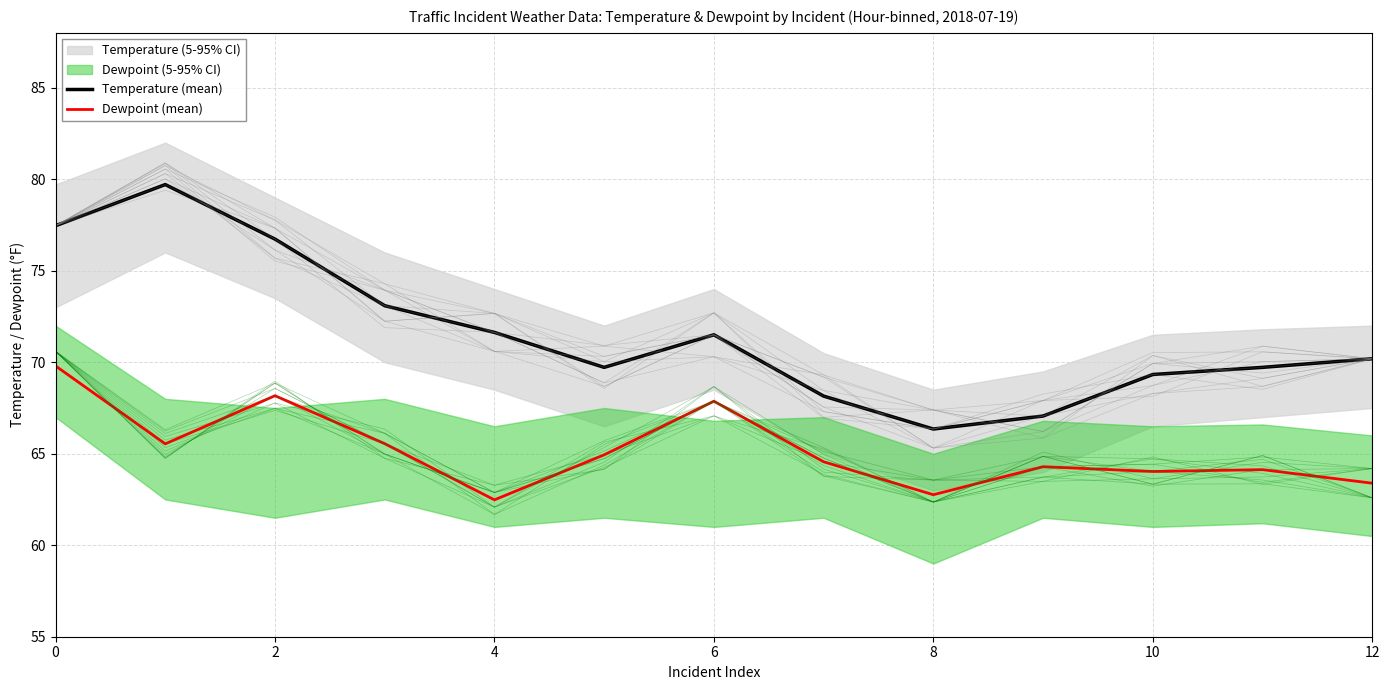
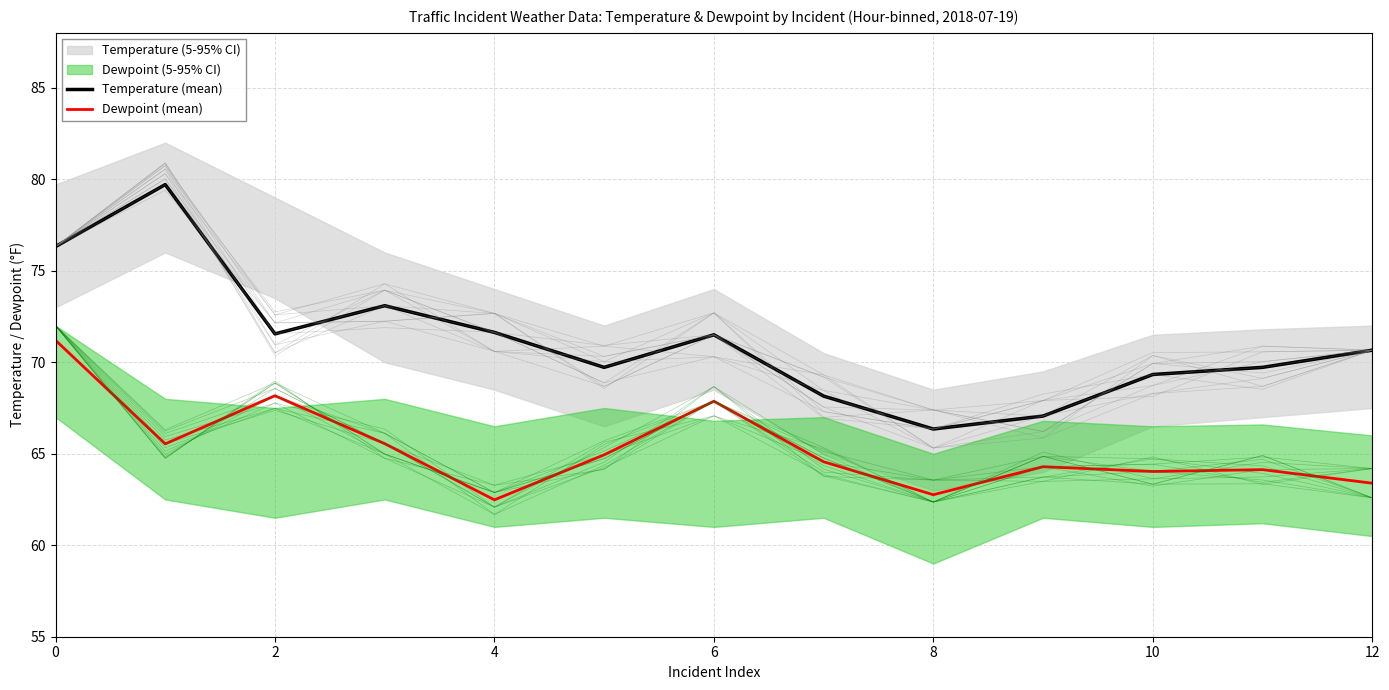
Temperature (mean), 0: 77.5 -> 76.3
Dewpoint (mean), 0: 69.8 -> 71.2
Temperature (mean), 2: 76.7 -> 71.6
Temperature (mean), 12: 70.2 -> 70.7
